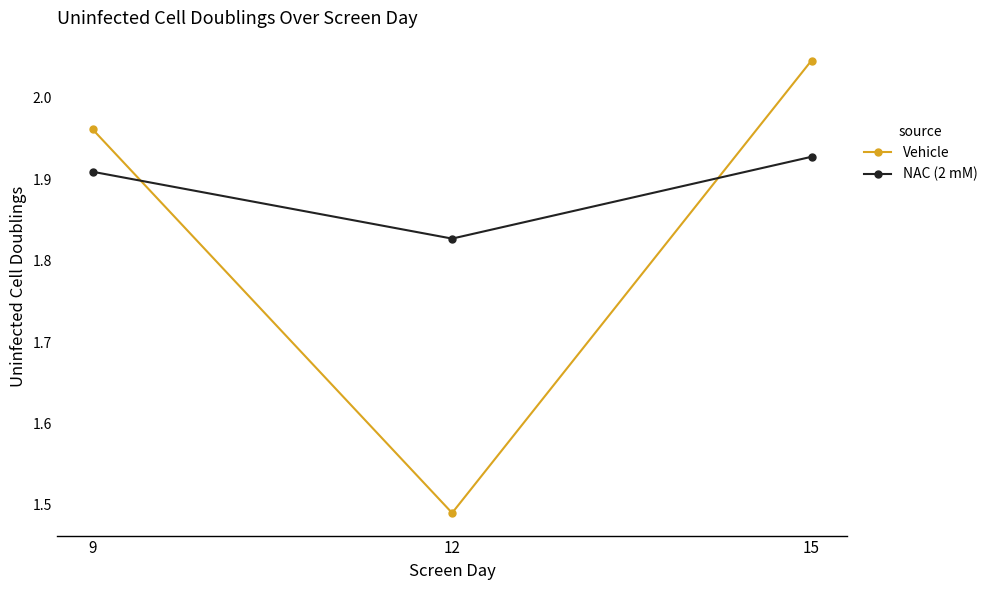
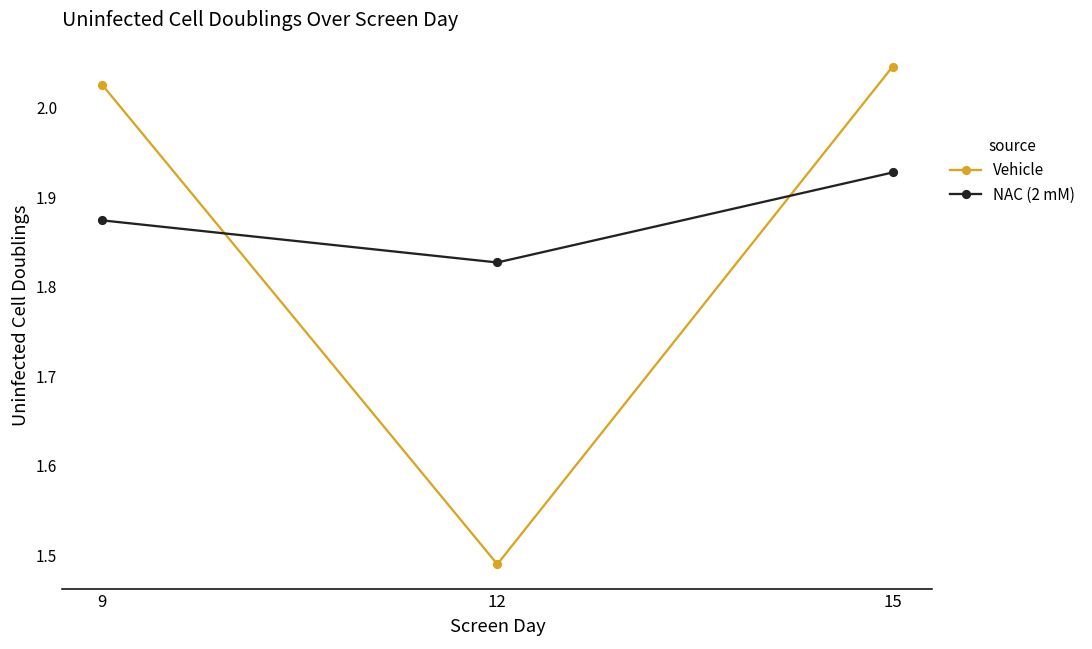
Vehicle, 9: 1.96 -> 2.03
NAC (2 mM), 9: 1.91 -> 1.87
